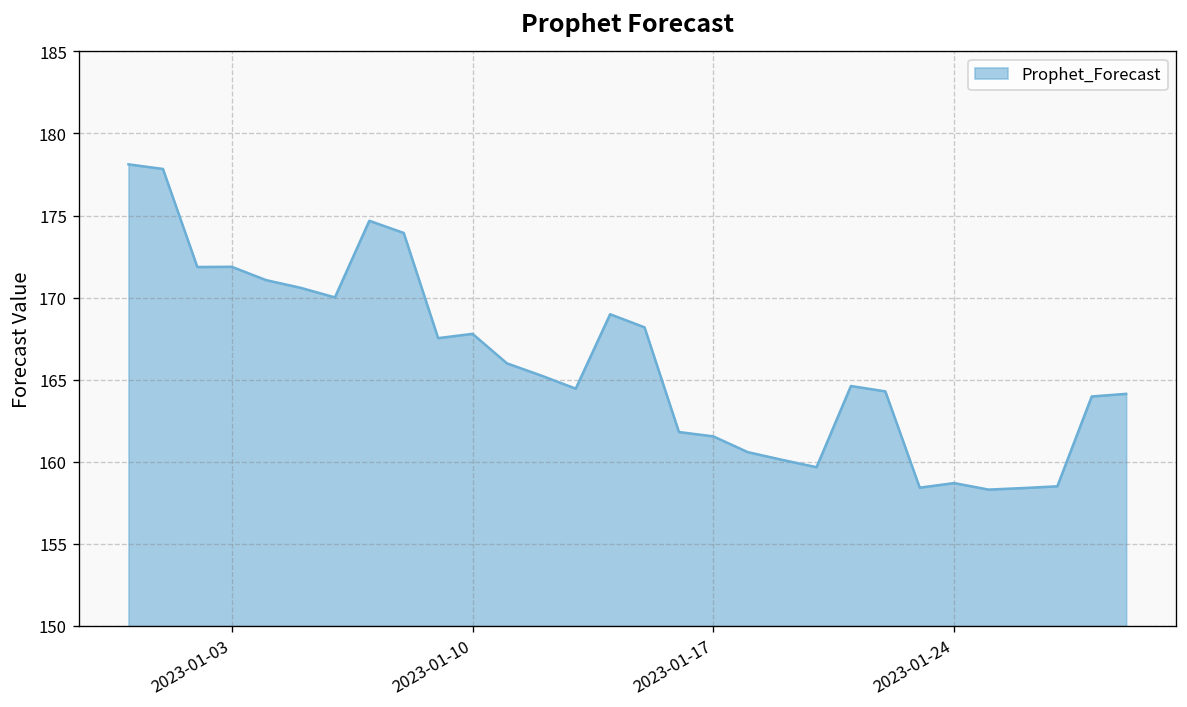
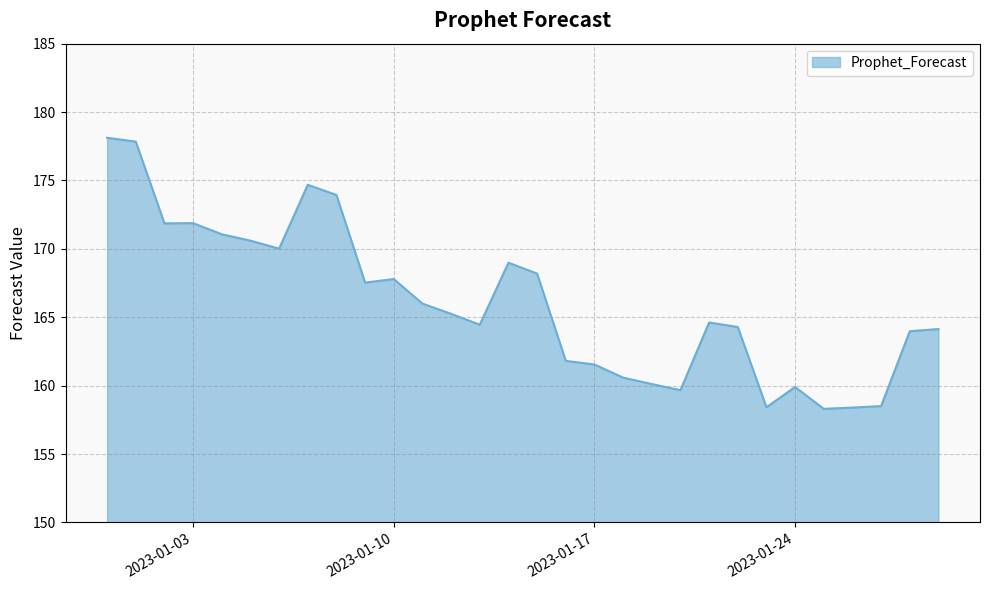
2023-01-24: 158.7 -> 159.9
